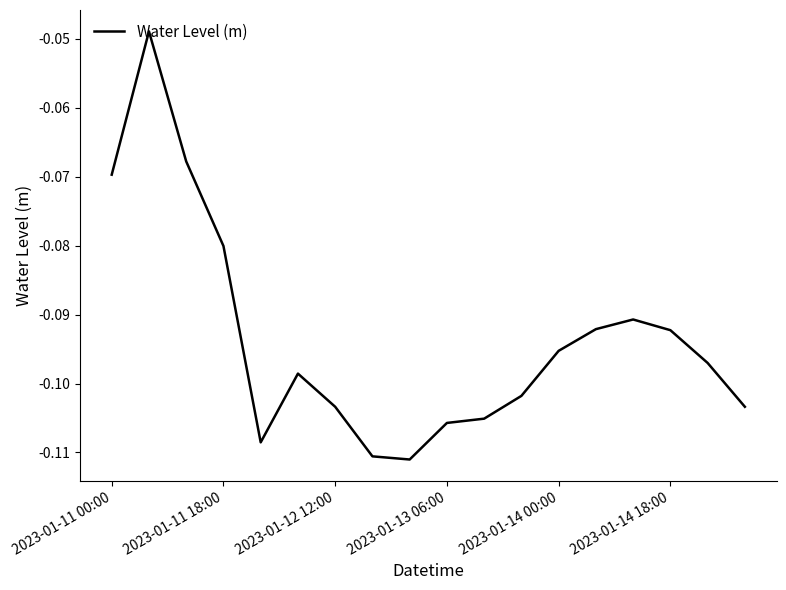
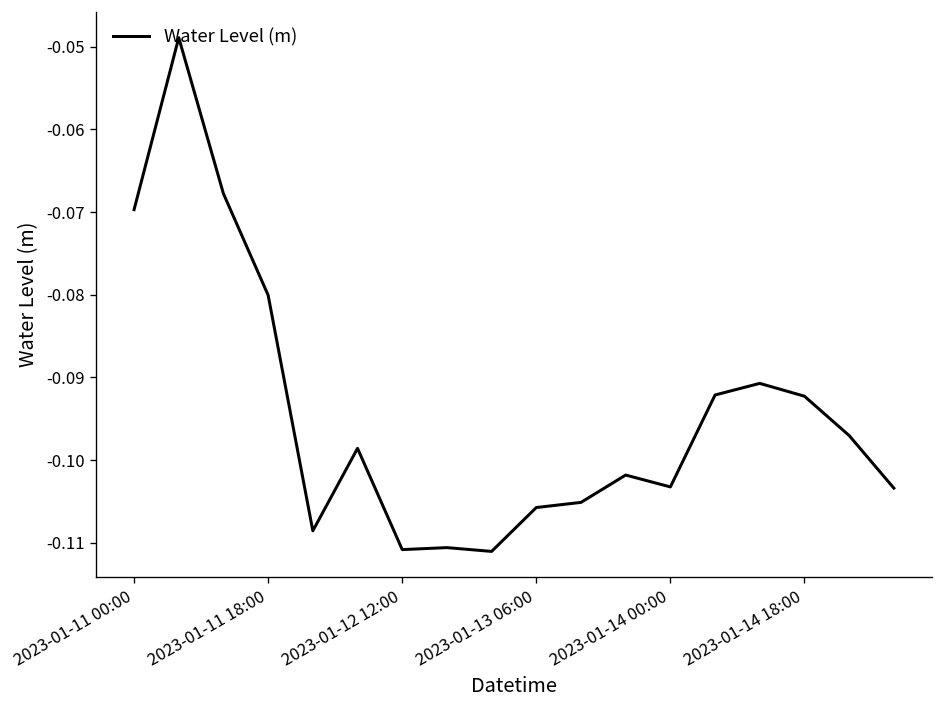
2023-01-12 12:00: -0.103 -> -0.111
2023-01-14 00:00: -0.095 -> -0.103
